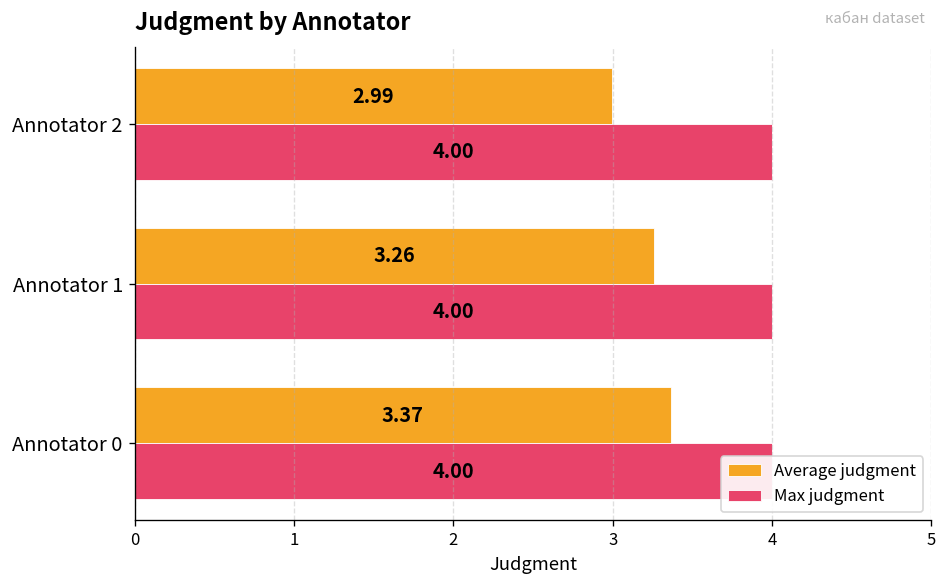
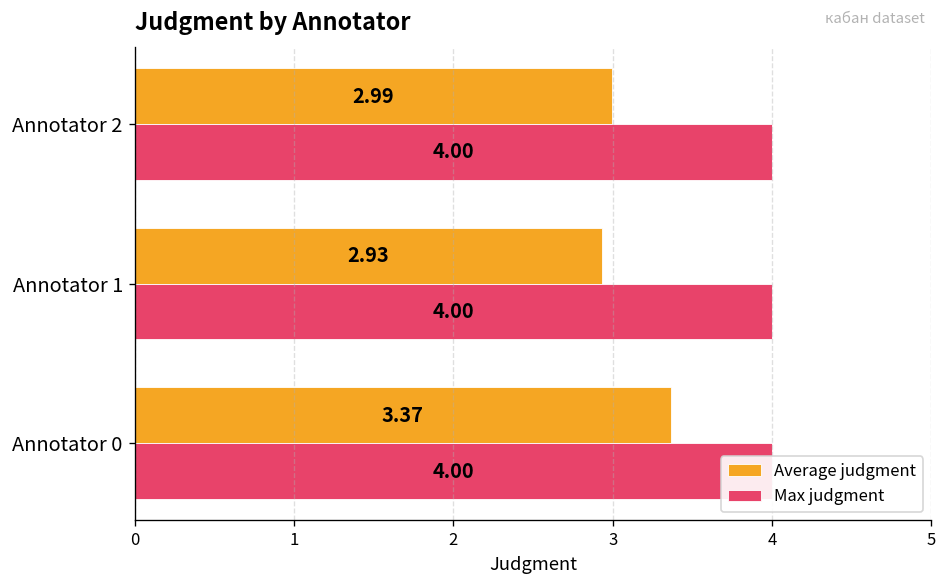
Average judgment, Annotator 1: 3.26 -> 2.93
